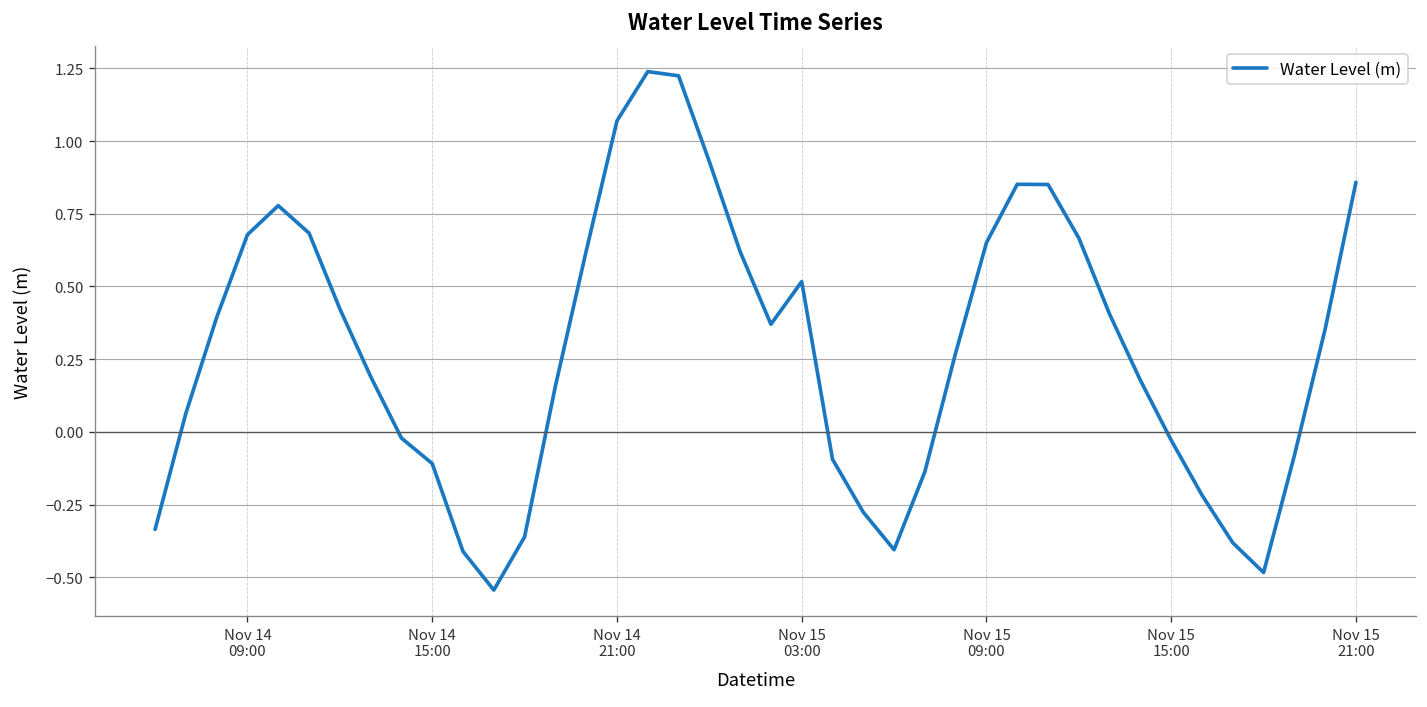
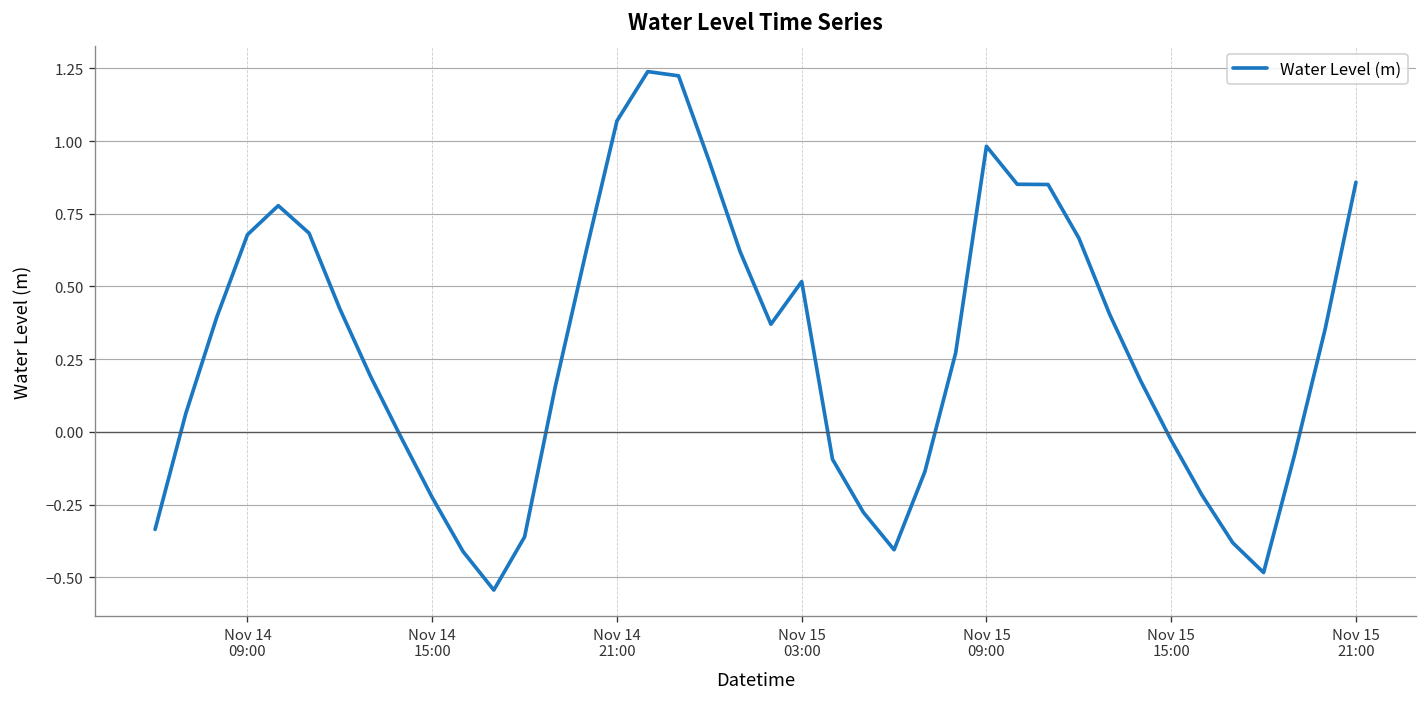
Nov 14 15:00: -0.11 -> -0.23
Nov 15 09:00: 0.65 -> 0.98
